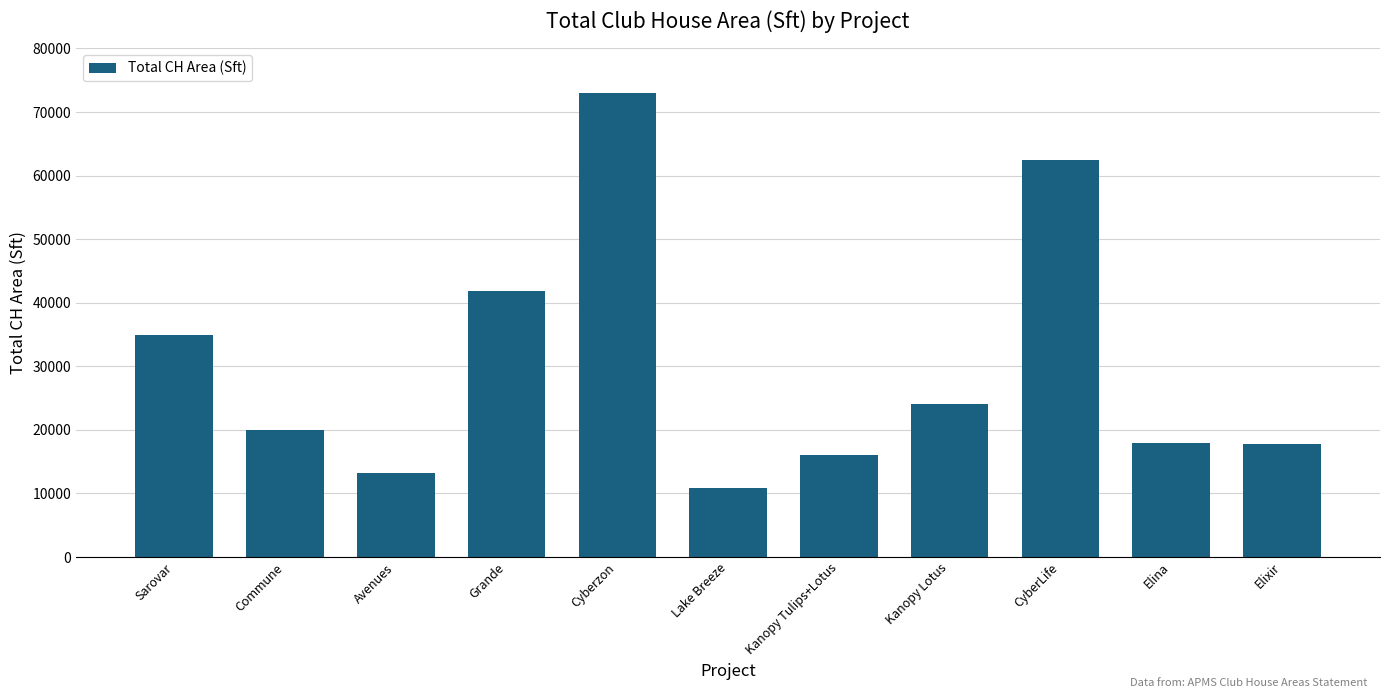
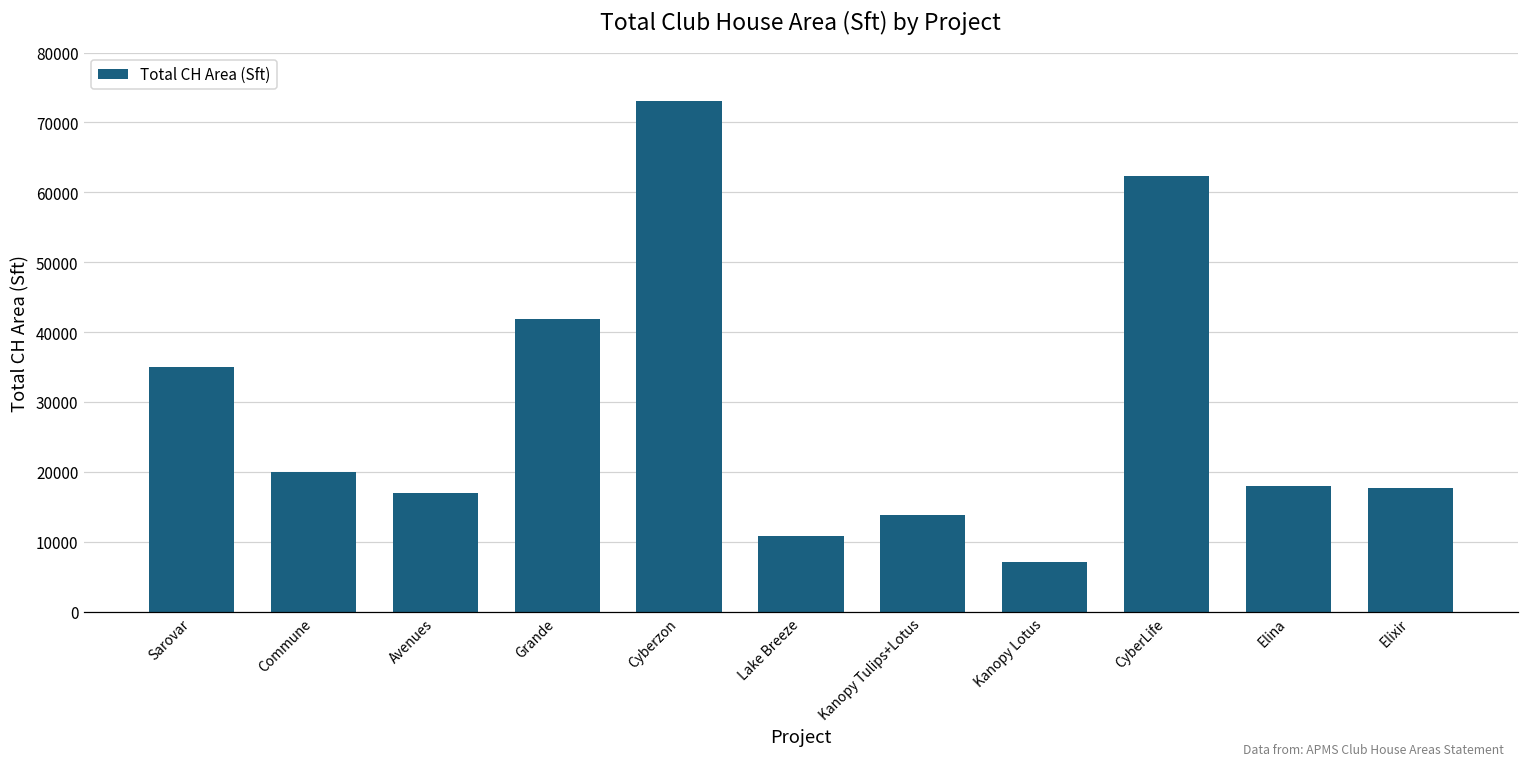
Avenues: 13000 -> 17000
Kanopy Tulips+Lotus: 16000 -> 14000
Kanopy Lotus: 24000 -> 7000
